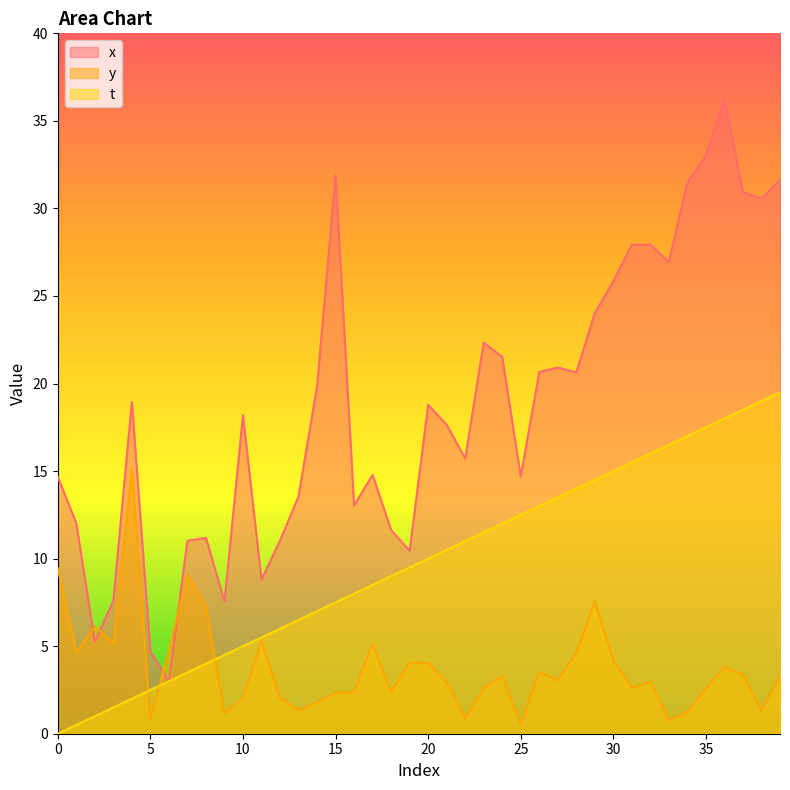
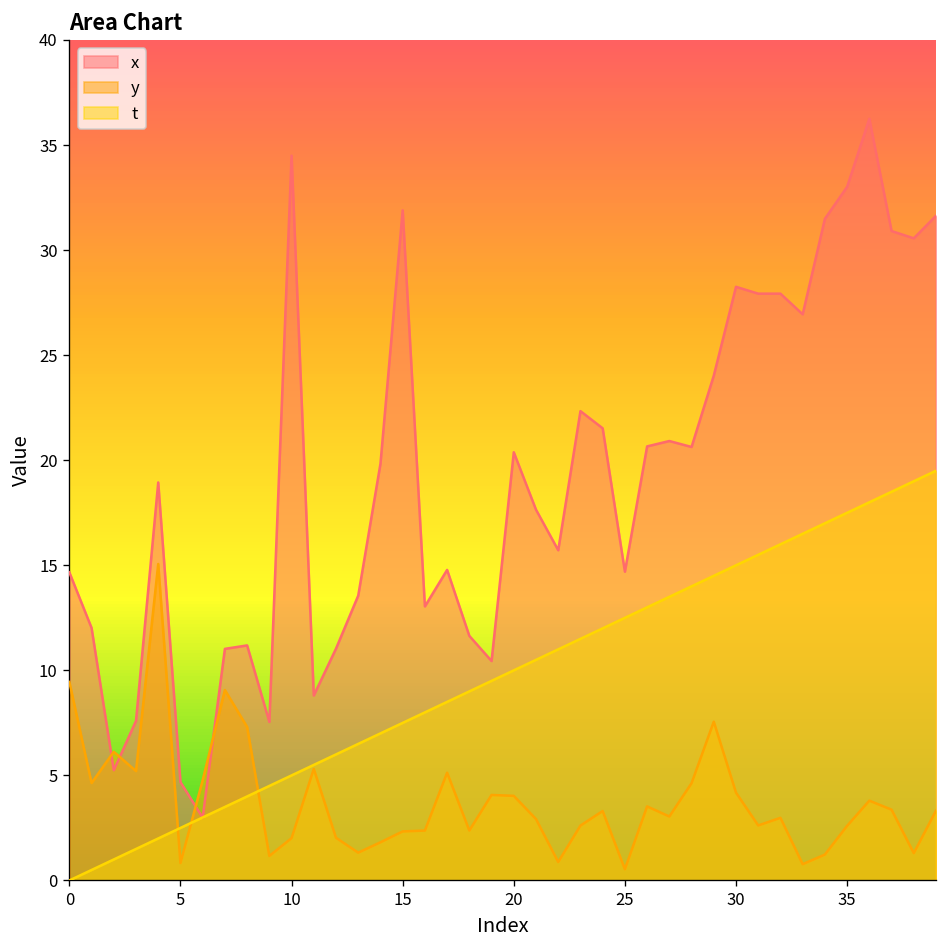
x, 10: 18.2 -> 34.5
x, 20: 18.8 -> 20.4
x, 30: 25.8 -> 28.3
